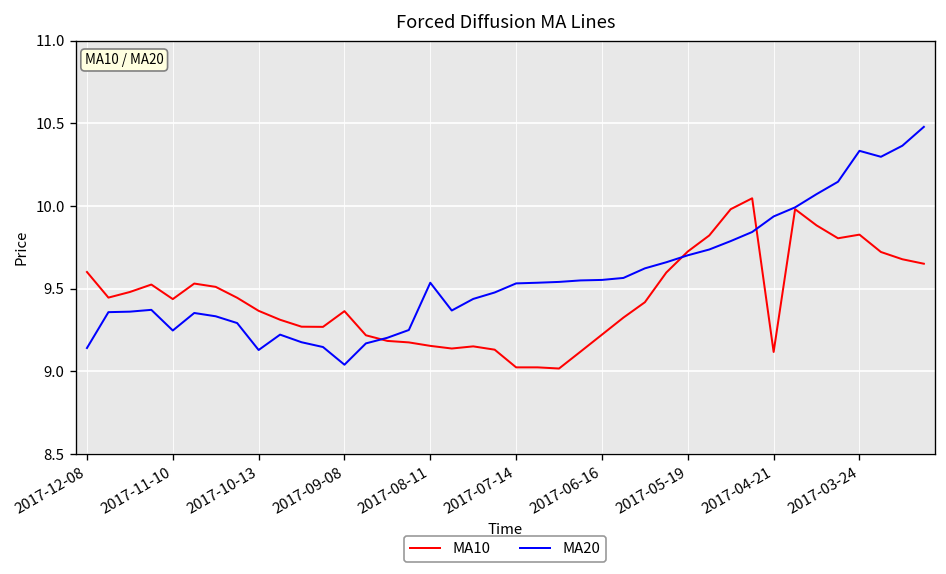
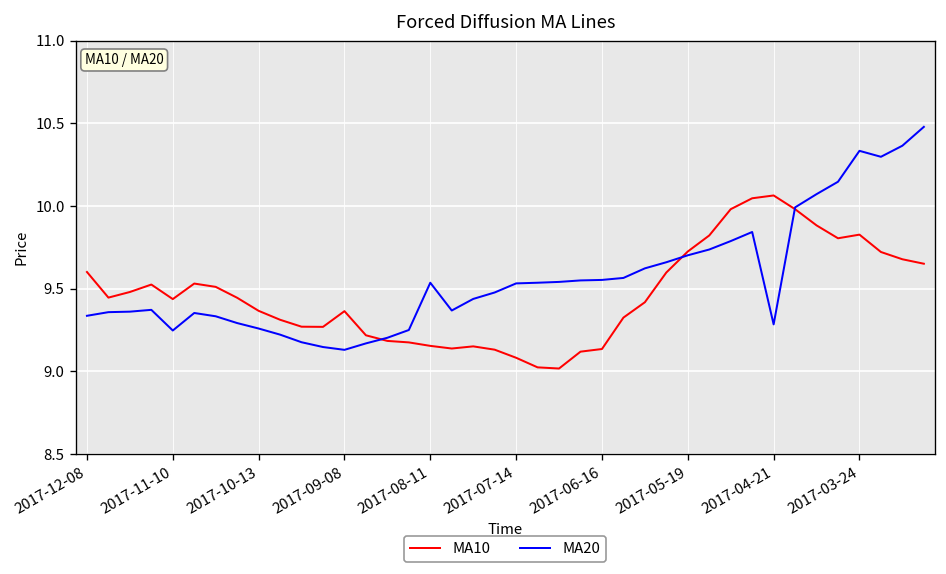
MA20, 2017-12-08: 9.14 -> 9.34
MA20, 2017-10-13: 9.13 -> 9.26
MA20, 2017-09-08: 9.04 -> 9.13
MA10, 2017-07-14: 9.02 -> 9.08
MA10, 2017-06-16: 9.22 -> 9.13
MA10, 2017-04-21: 9.12 -> 10.06
MA20, 2017-04-21: 9.94 -> 9.28
